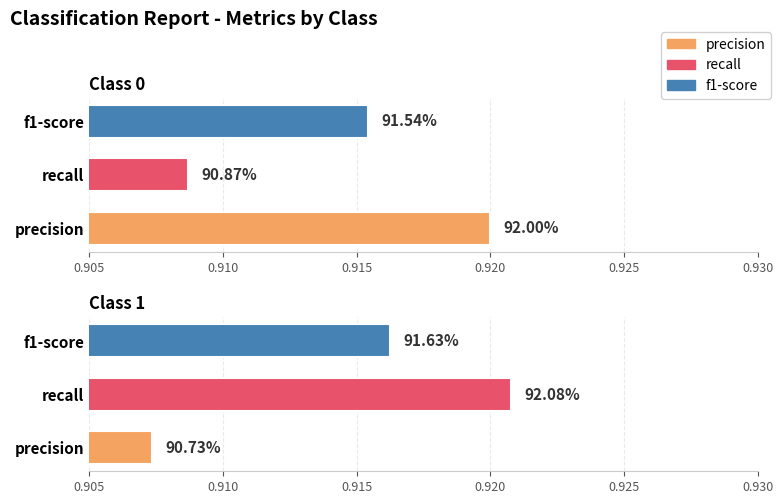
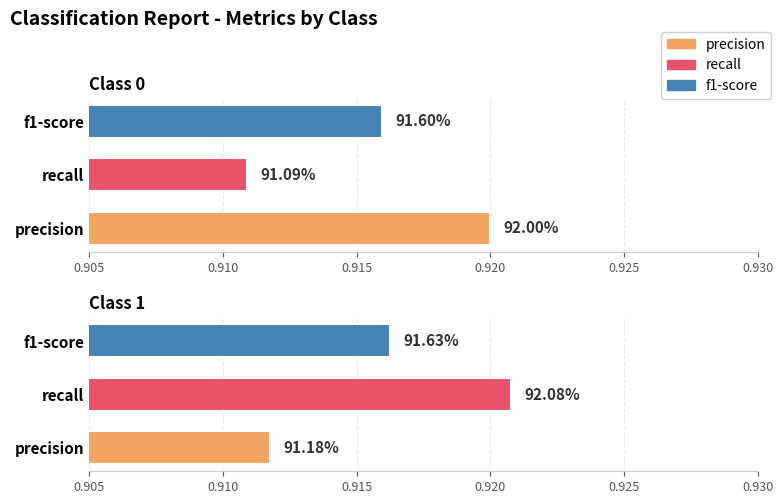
Class 0, f1-score: 91.54% -> 91.60%
Class 0, recall: 90.87% -> 91.09%
Class 1, precision: 90.73% -> 91.18%
